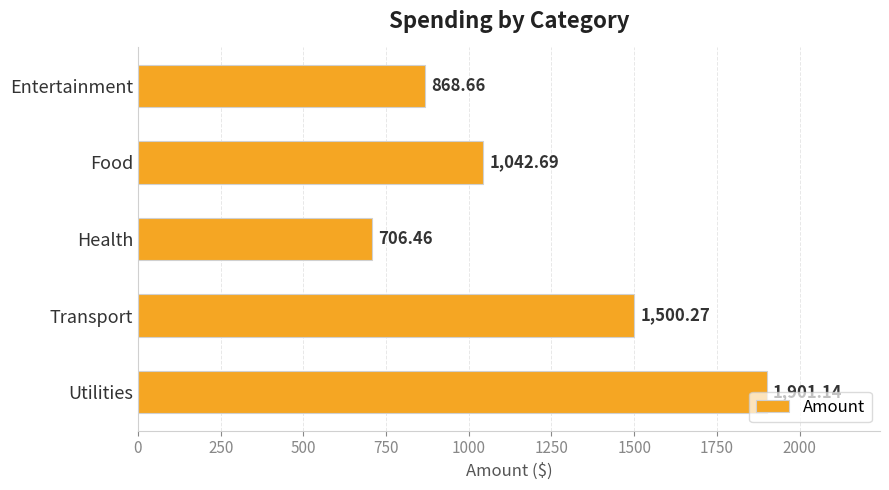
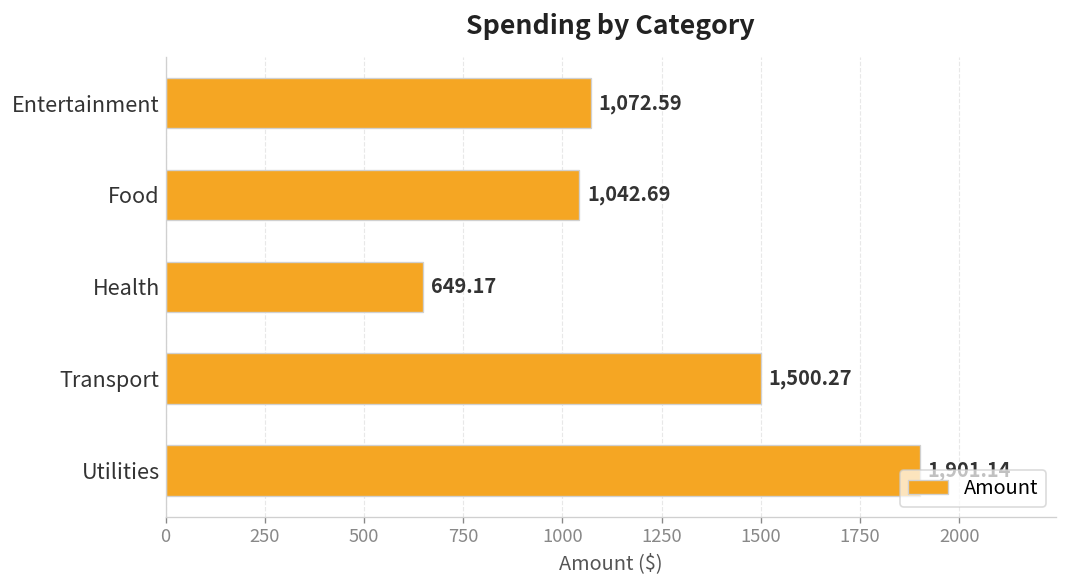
Entertainment: 868.66 -> 1,072.59
Health: 706.46 -> 649.17
